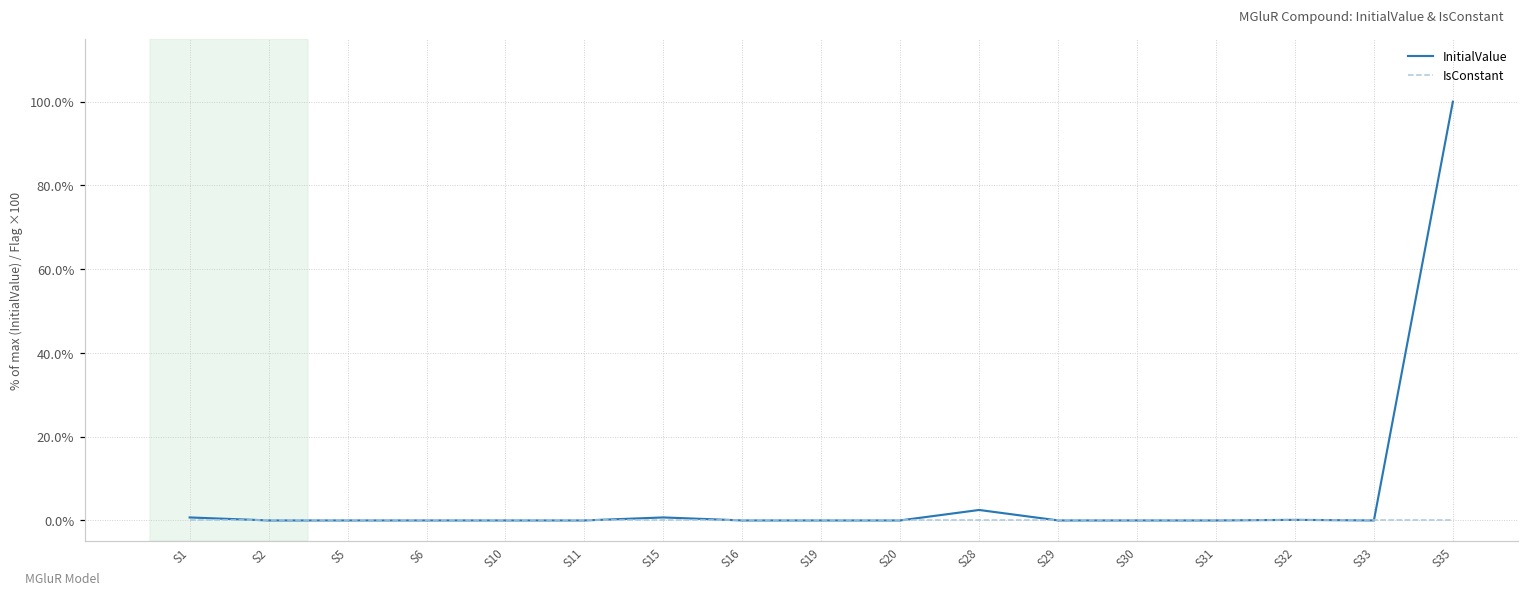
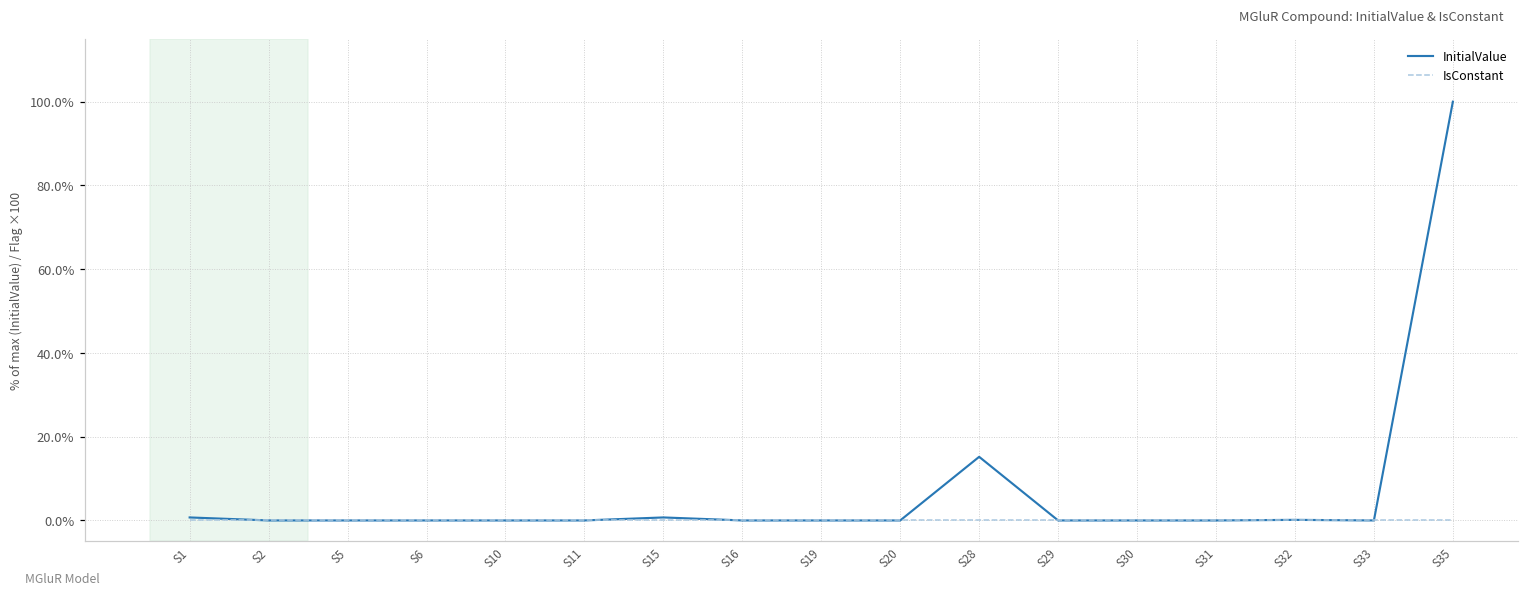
InitialValue, S28: 3% -> 15%
